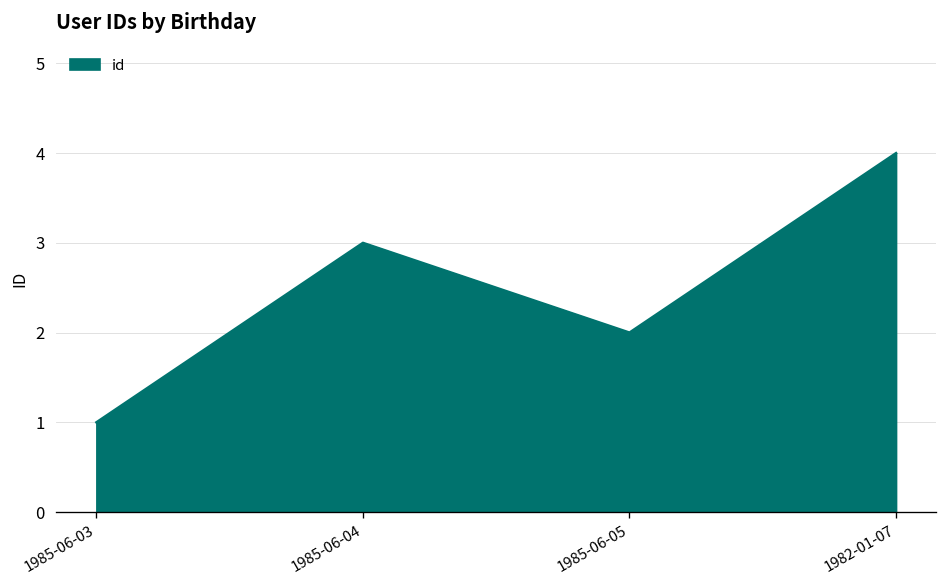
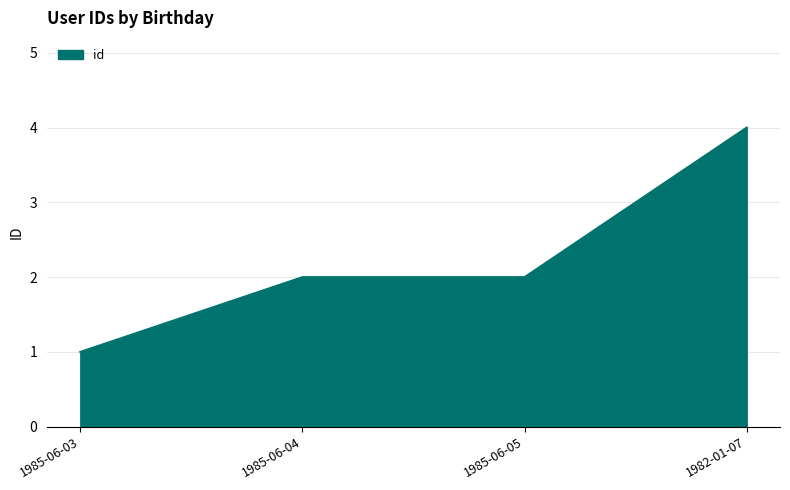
1985-06-04: 3 -> 2
